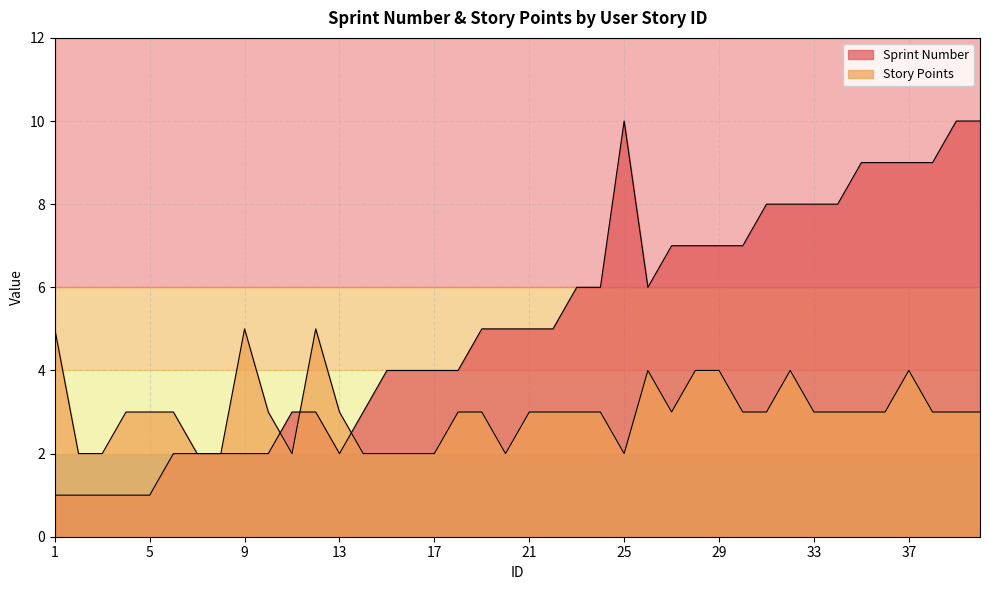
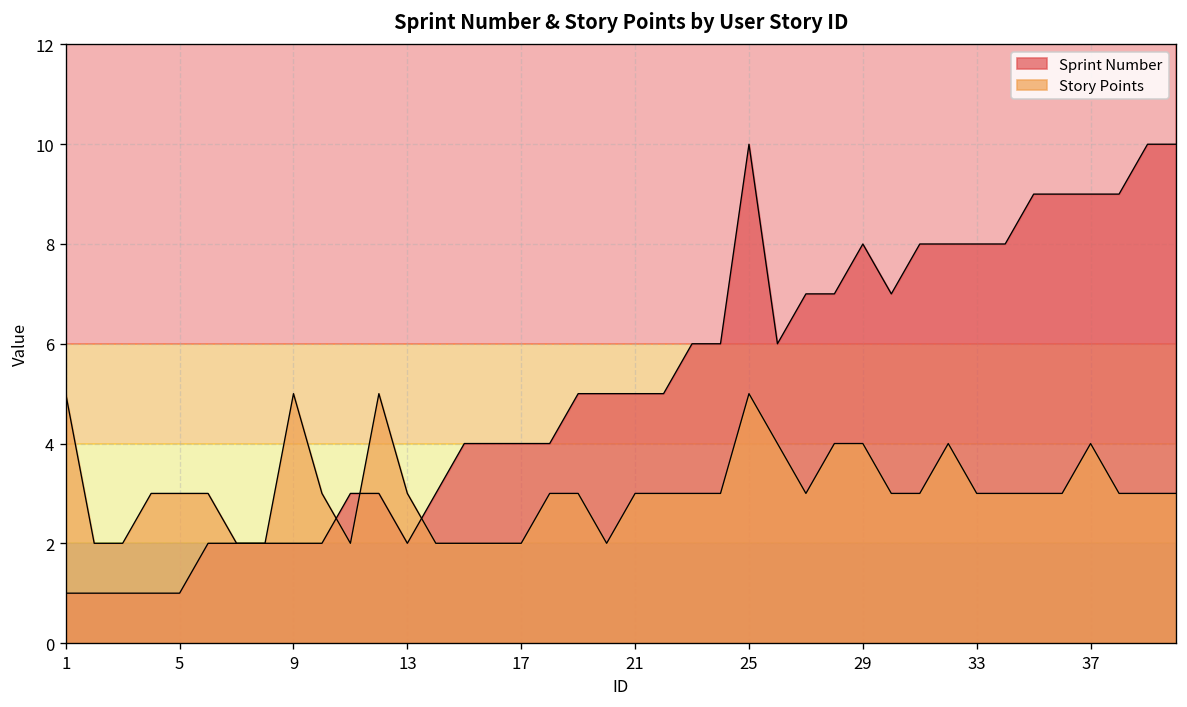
Story Points, 25: 2 -> 5
Sprint Number, 29: 7 -> 8
